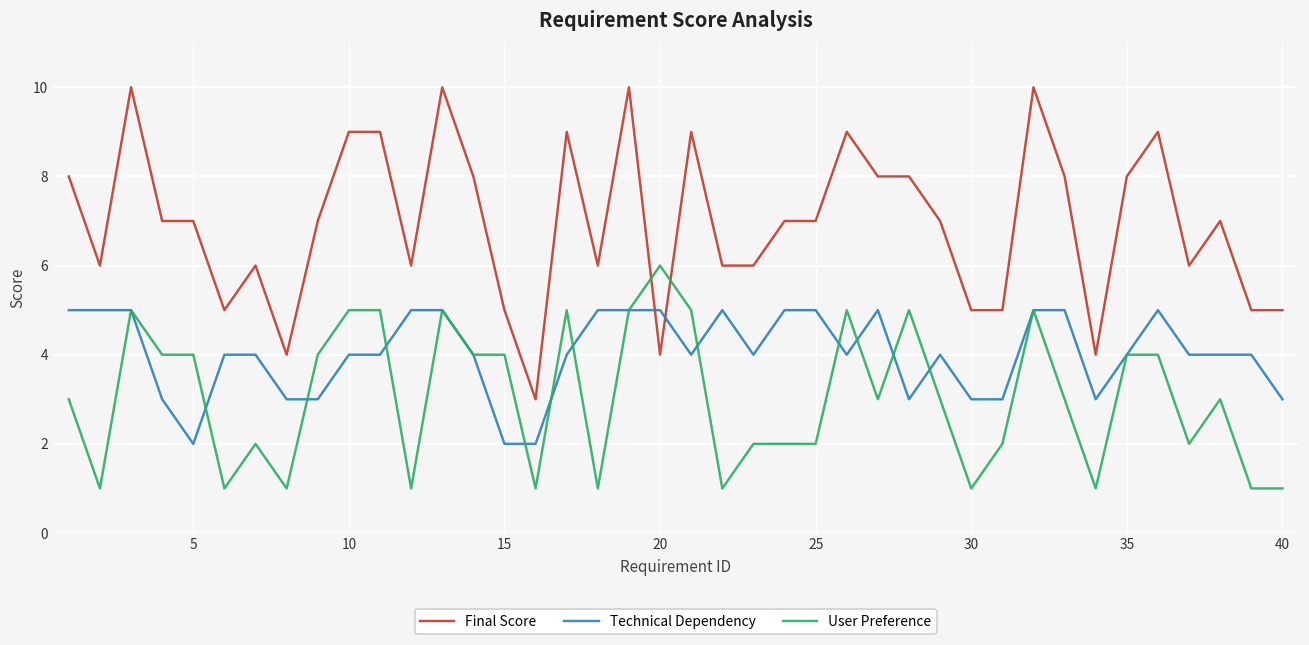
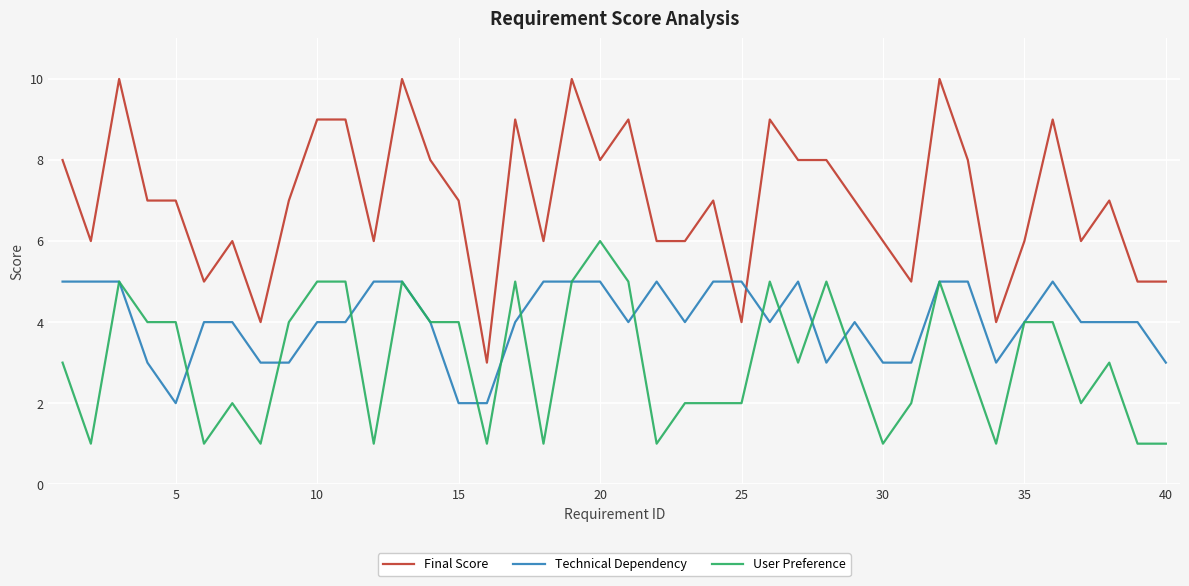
Final Score, 15: 5 -> 7
Final Score, 20: 4 -> 8
Final Score, 25: 7 -> 4
Final Score, 30: 5 -> 6
Final Score, 35: 8 -> 6
